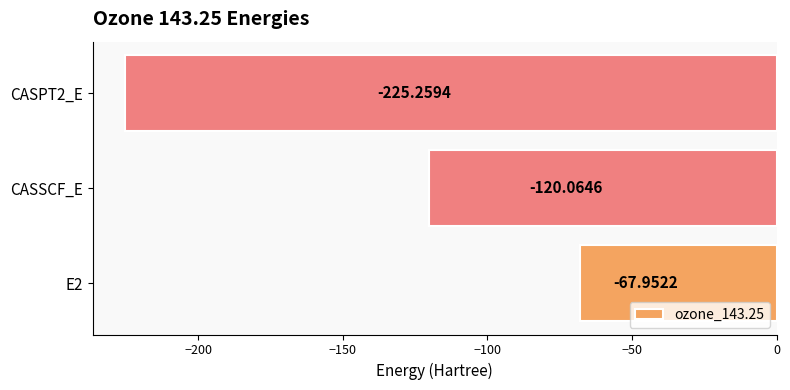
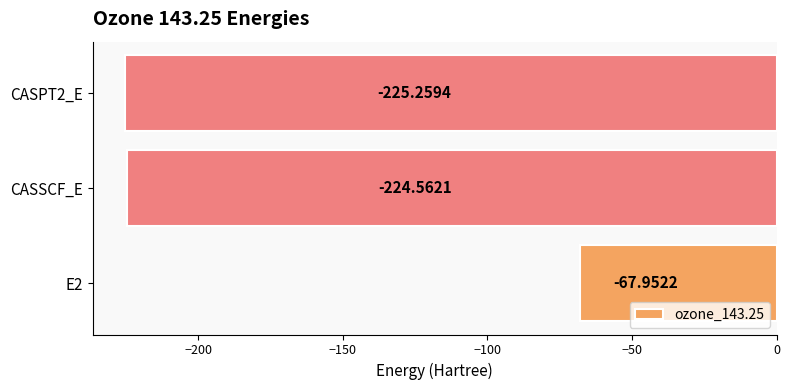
CASSCF_E: -120.0646 -> -224.5621
